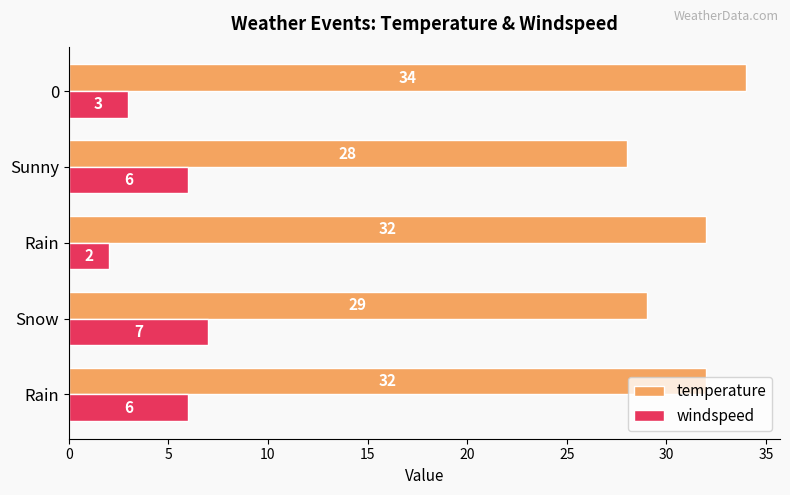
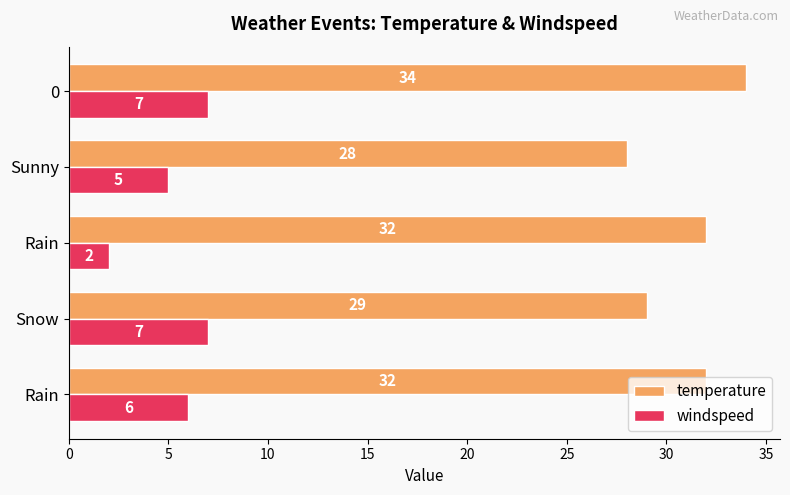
windspeed, 0: 3 -> 7
windspeed, Sunny: 6 -> 5
